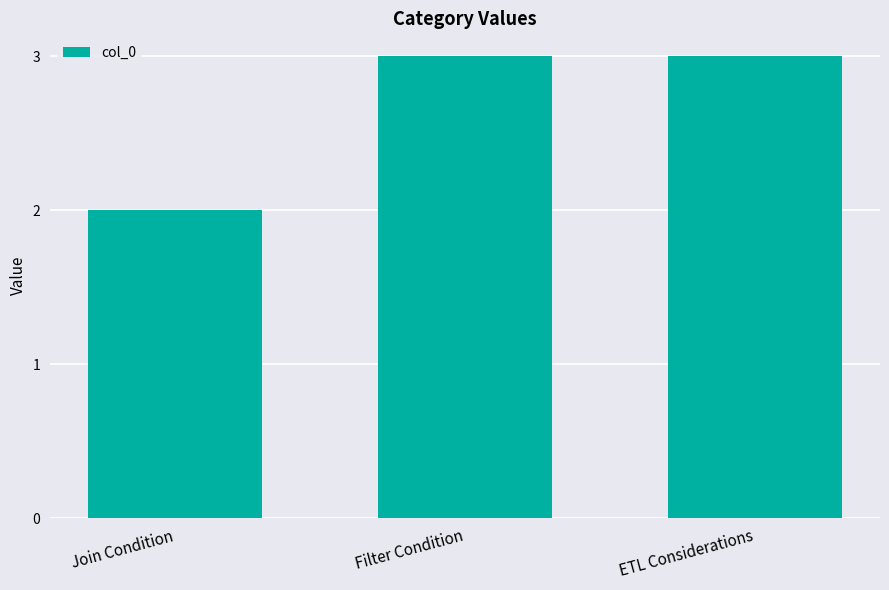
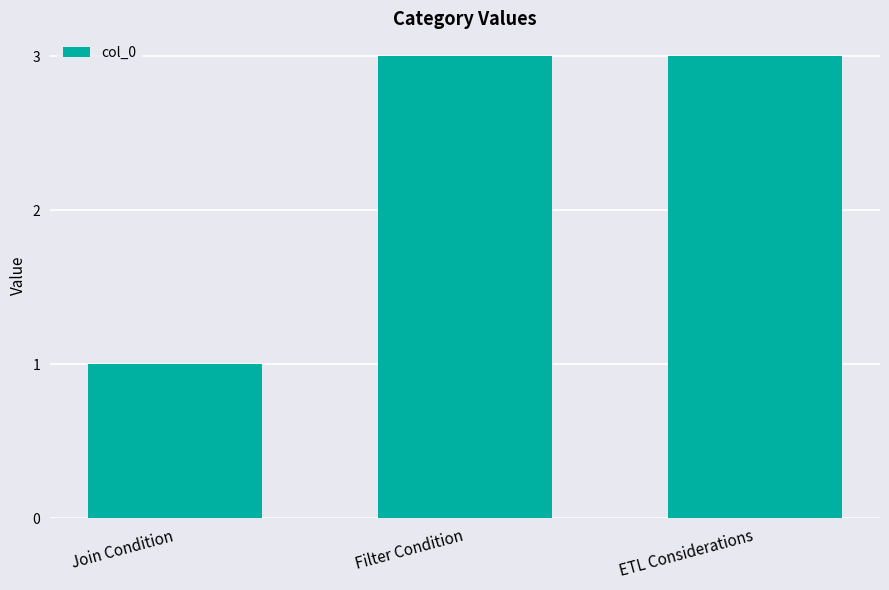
Join Condition: 2 -> 1
